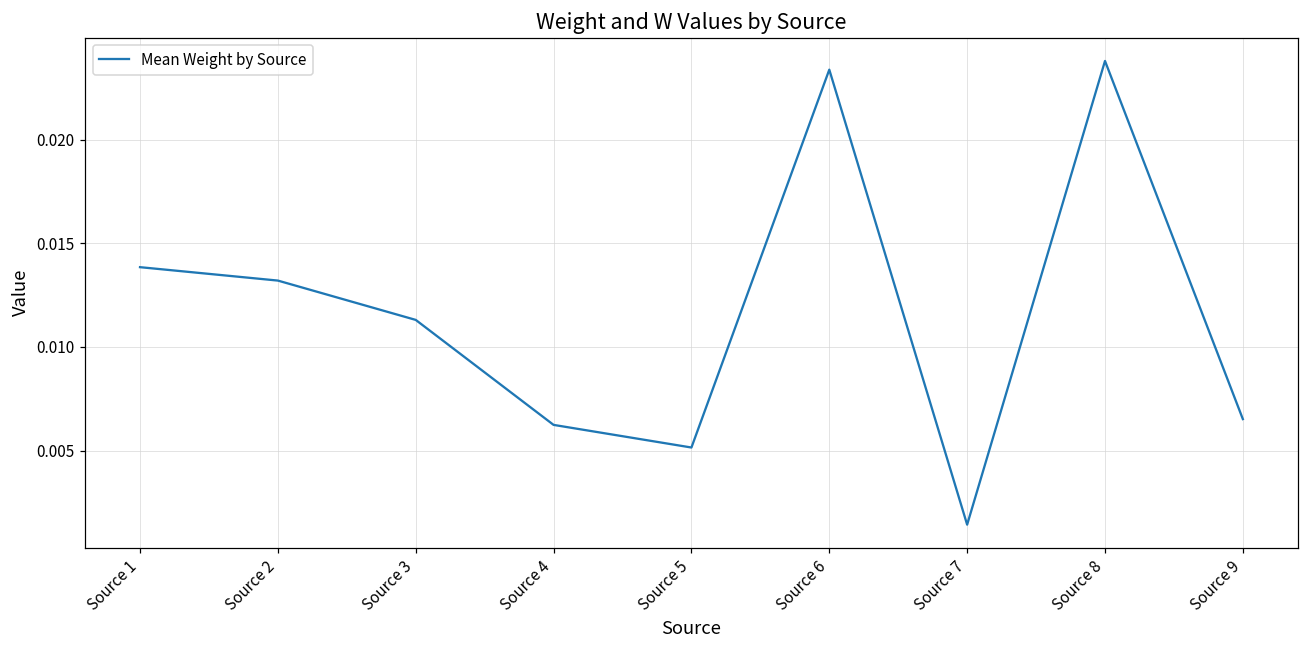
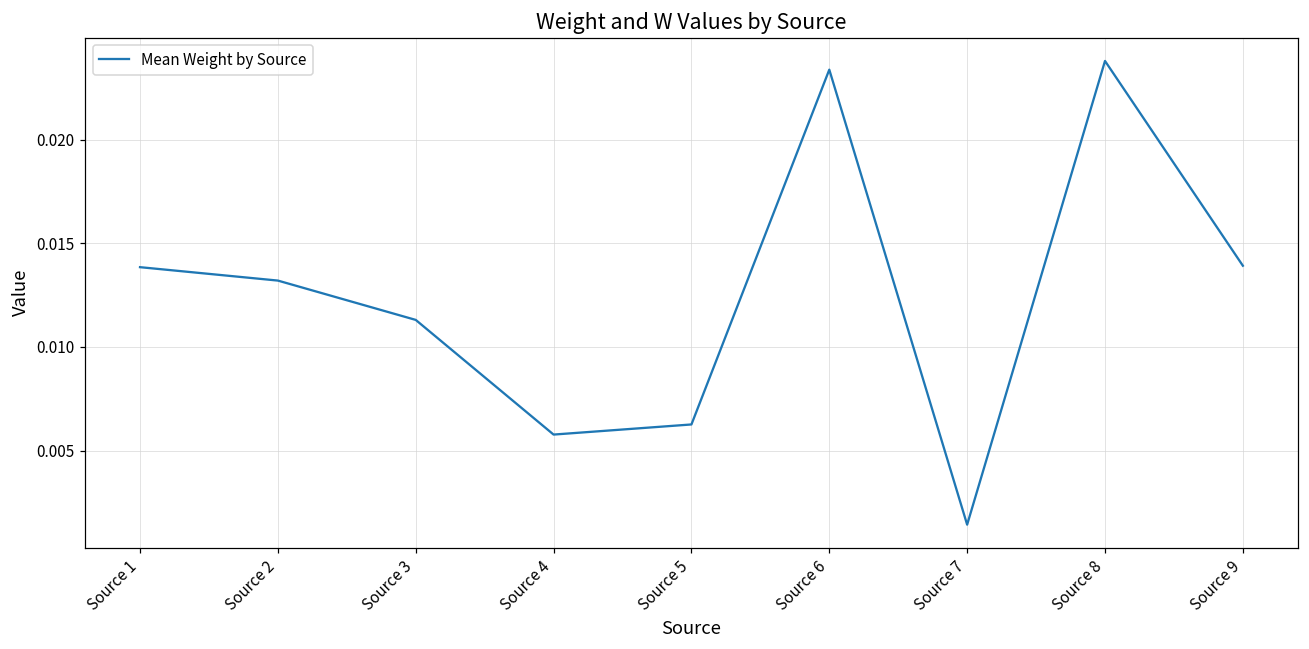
Source 4: 0.0062 -> 0.0058
Source 5: 0.0051 -> 0.0063
Source 9: 0.0065 -> 0.0139
